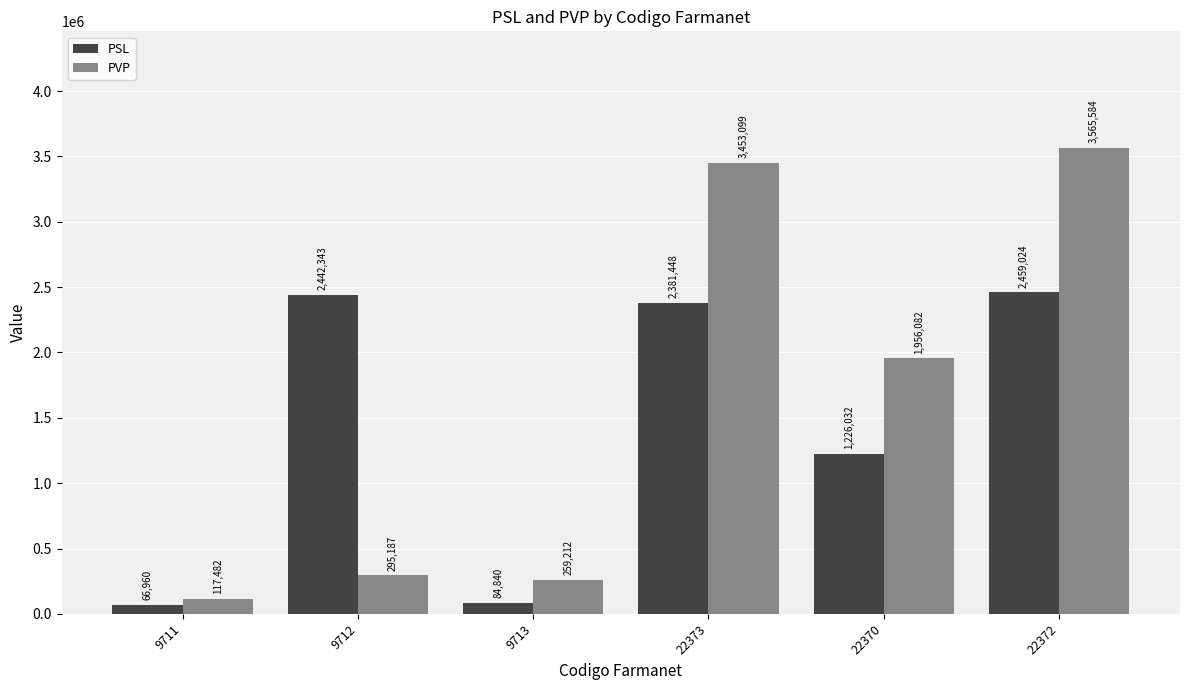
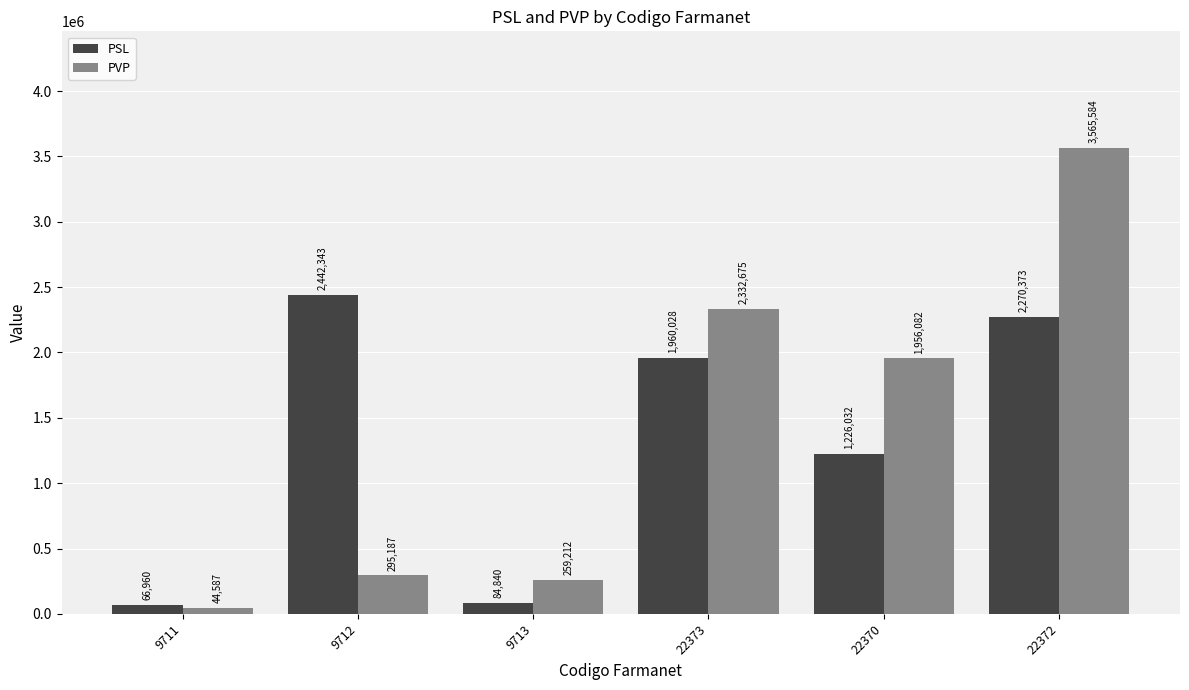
PVP, 9711: 117,482 -> 44,587
PSL, 22373: 2,381,448 -> 1,960,028
PVP, 22373: 3,453,099 -> 2,332,675
PSL, 22372: 2,459,024 -> 2,270,373
